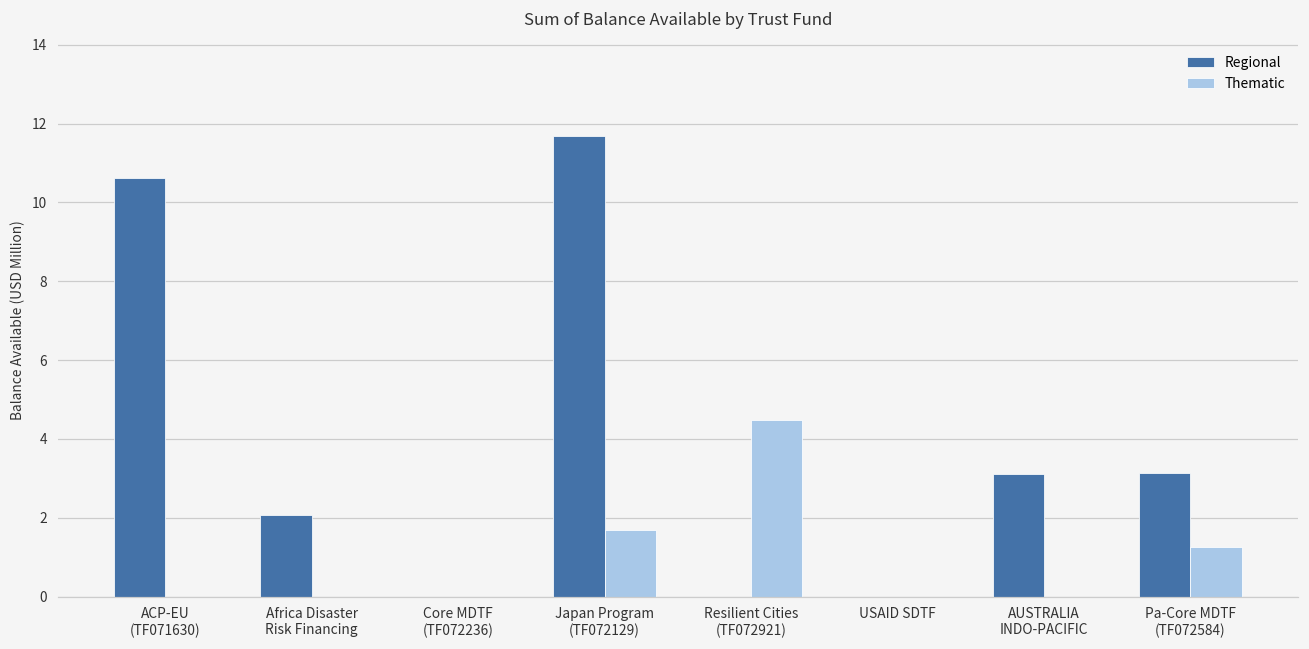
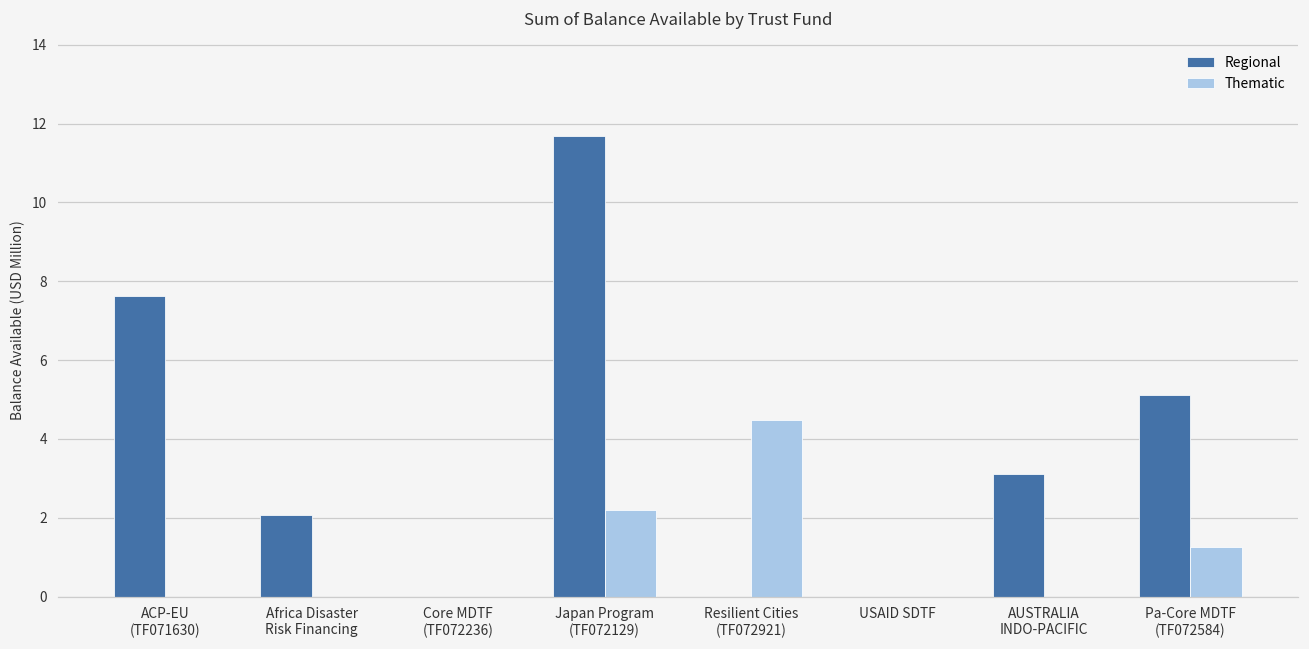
Regional, ACP-EU (TF071630): 10.6 -> 7.6
Thematic, Japan Program (TF072129): 1.7 -> 2.2
Regional, Pa-Core MDTF (TF072584): 3.1 -> 5.1
